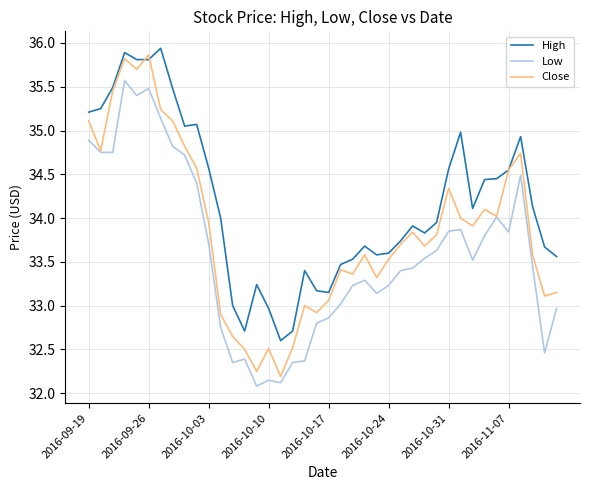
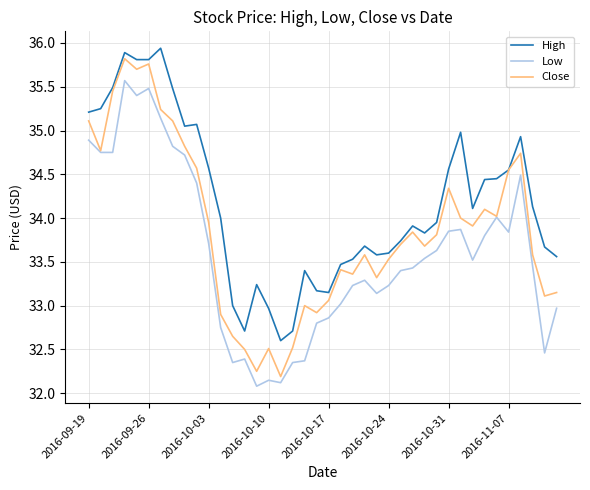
Close, 2016-09-26: 35.9 -> 35.8
